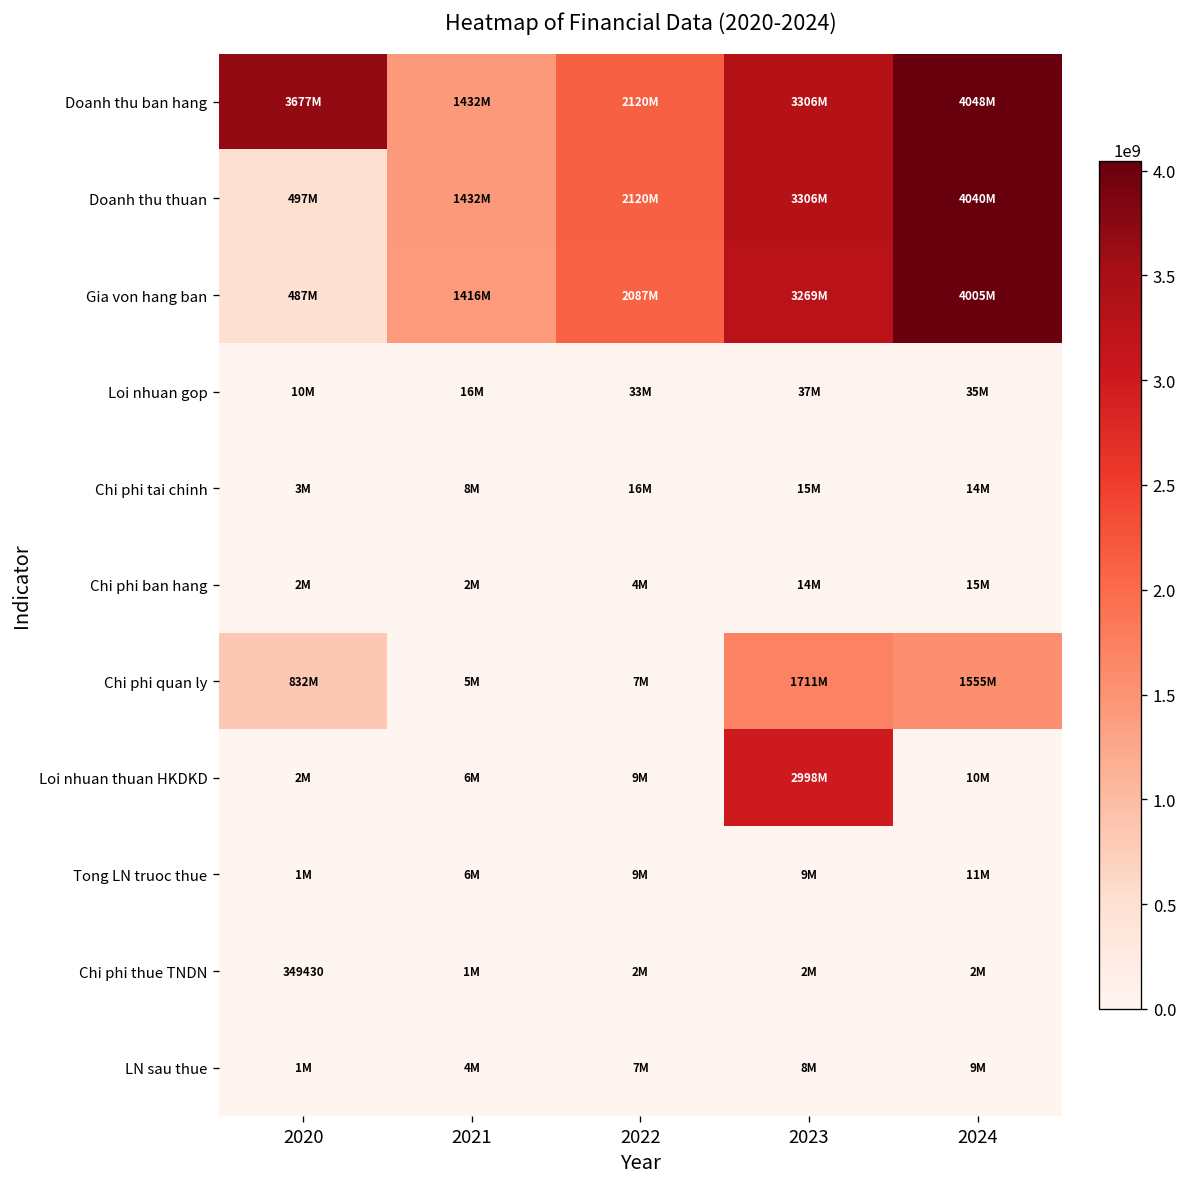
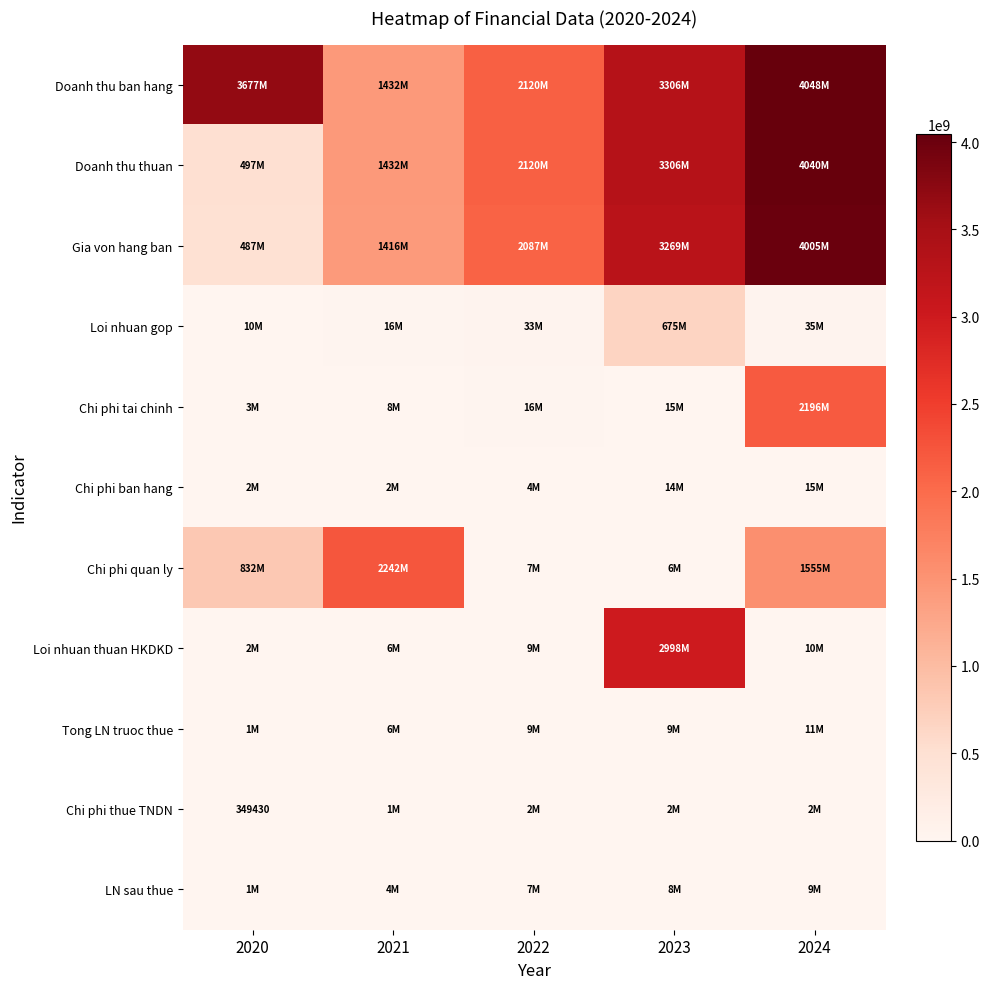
Loi nhuan gop, 2023: 37M -> 675M
Chi phi tai chinh, 2024: 14M -> 2196M
Chi phi quan ly, 2021: 5M -> 2242M
Chi phi quan ly, 2023: 1711M -> 6M
